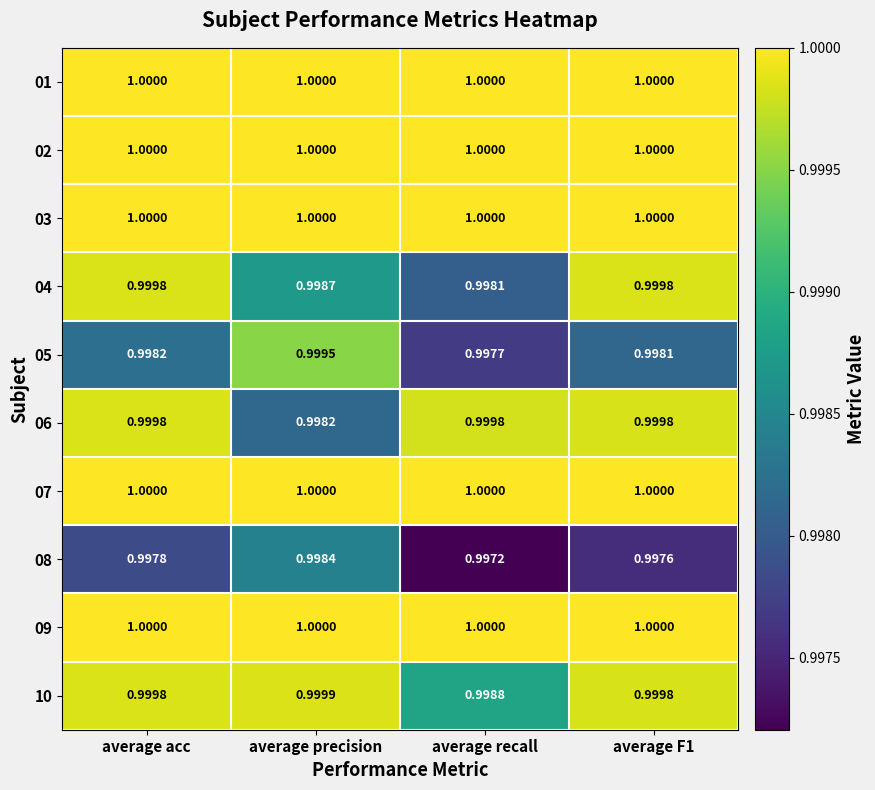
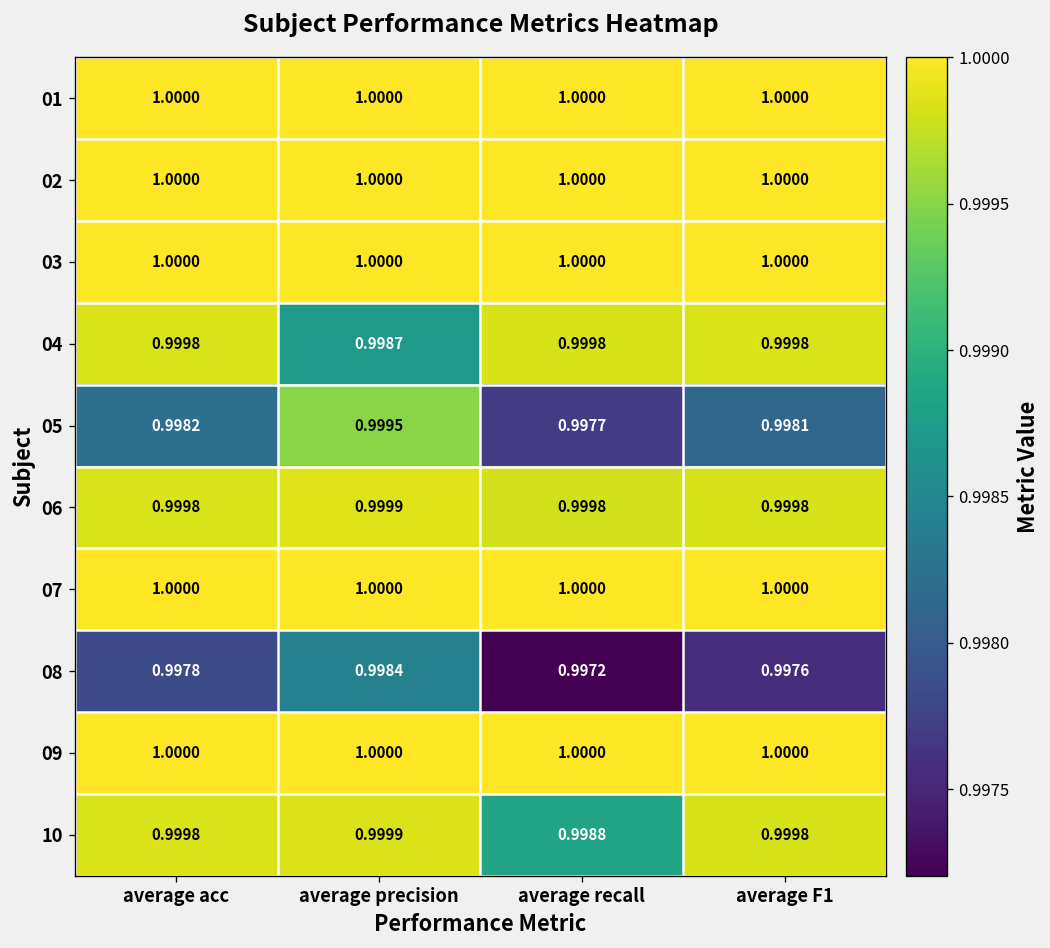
04, average recall: 0.9981 -> 0.9998
06, average precision: 0.9982 -> 0.9999
